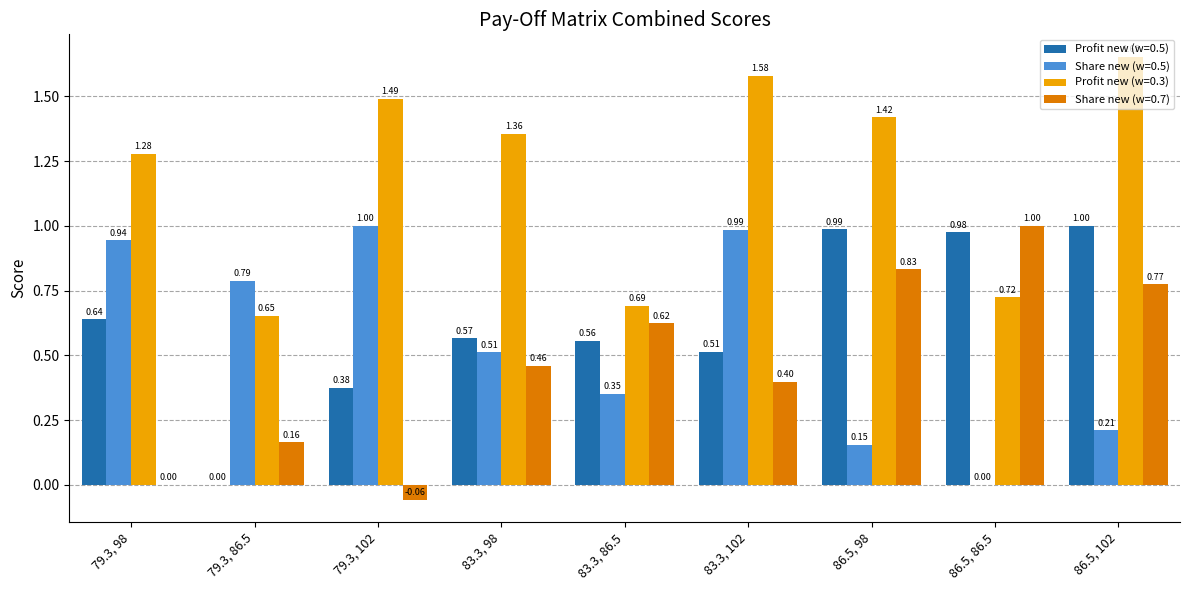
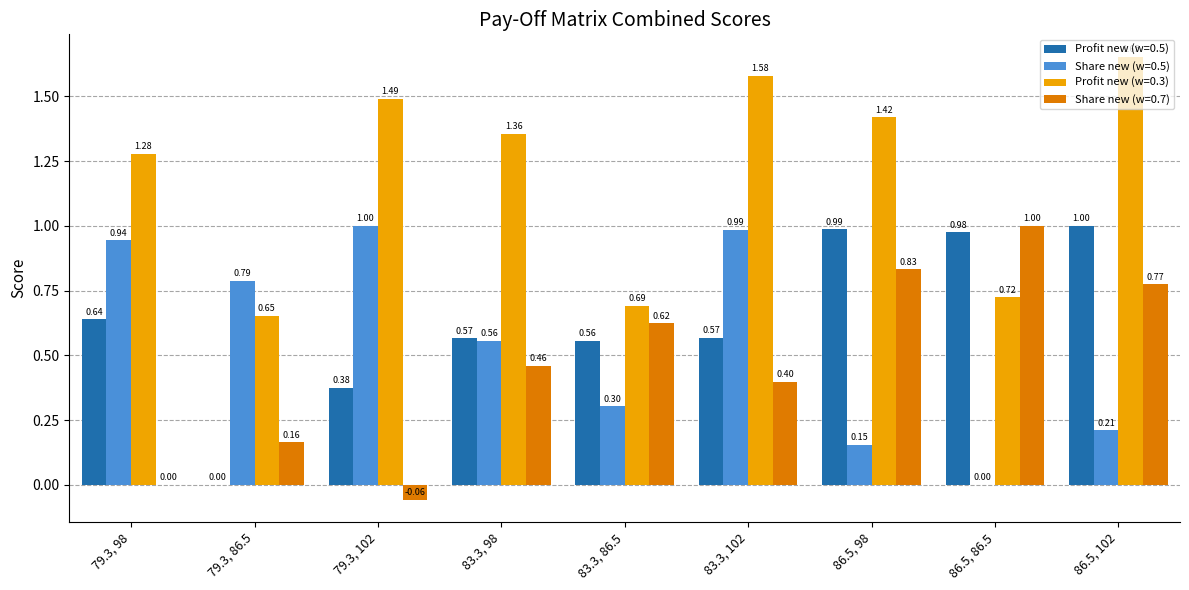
Share new (w=0.5), 83.3, 98: 0.51 -> 0.56
Share new (w=0.5), 83.3, 86.5: 0.35 -> 0.30
Profit new (w=0.5), 83.3, 102: 0.51 -> 0.57
